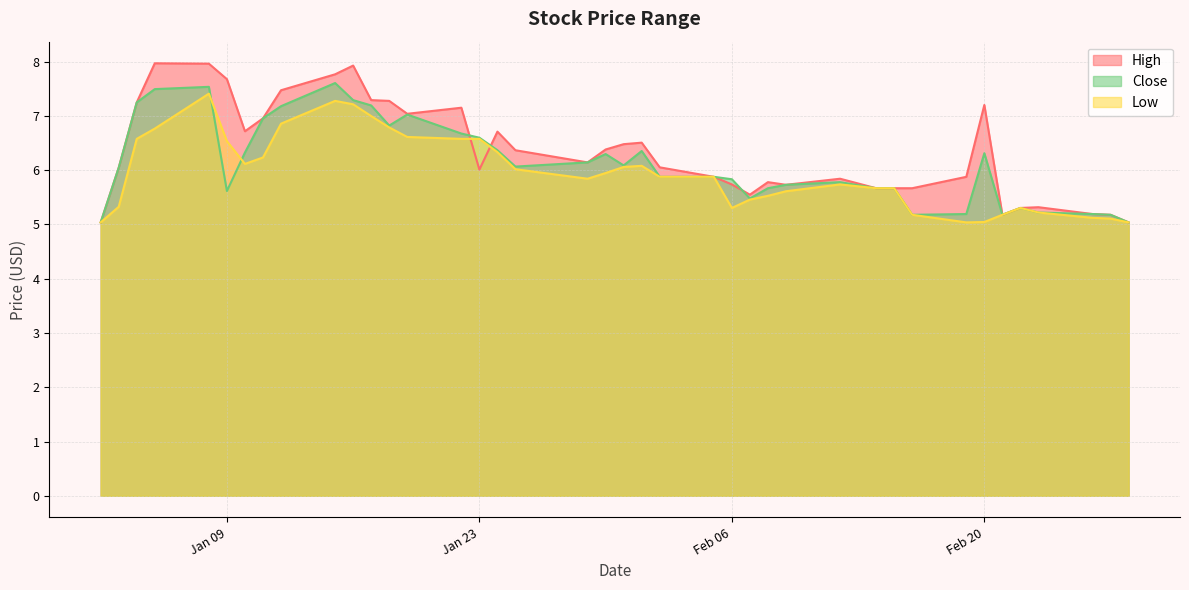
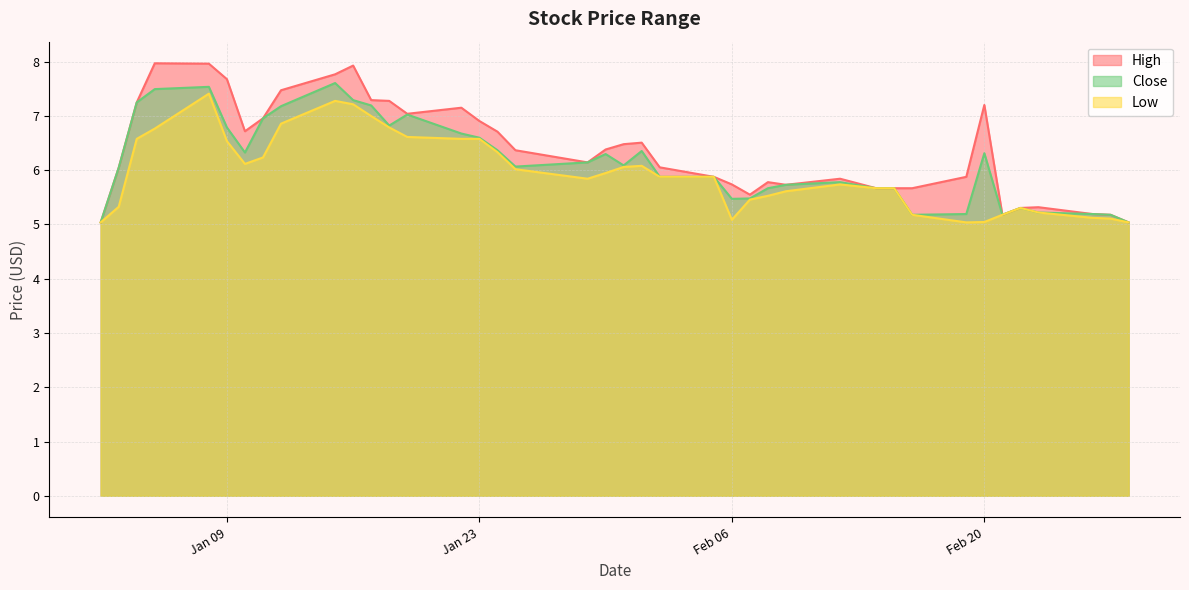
Close, Jan 09: 5.6 -> 6.8
High, Jan 23: 6.0 -> 6.9
Close, Feb 06: 5.8 -> 5.5
Low, Feb 06: 5.3 -> 5.1
